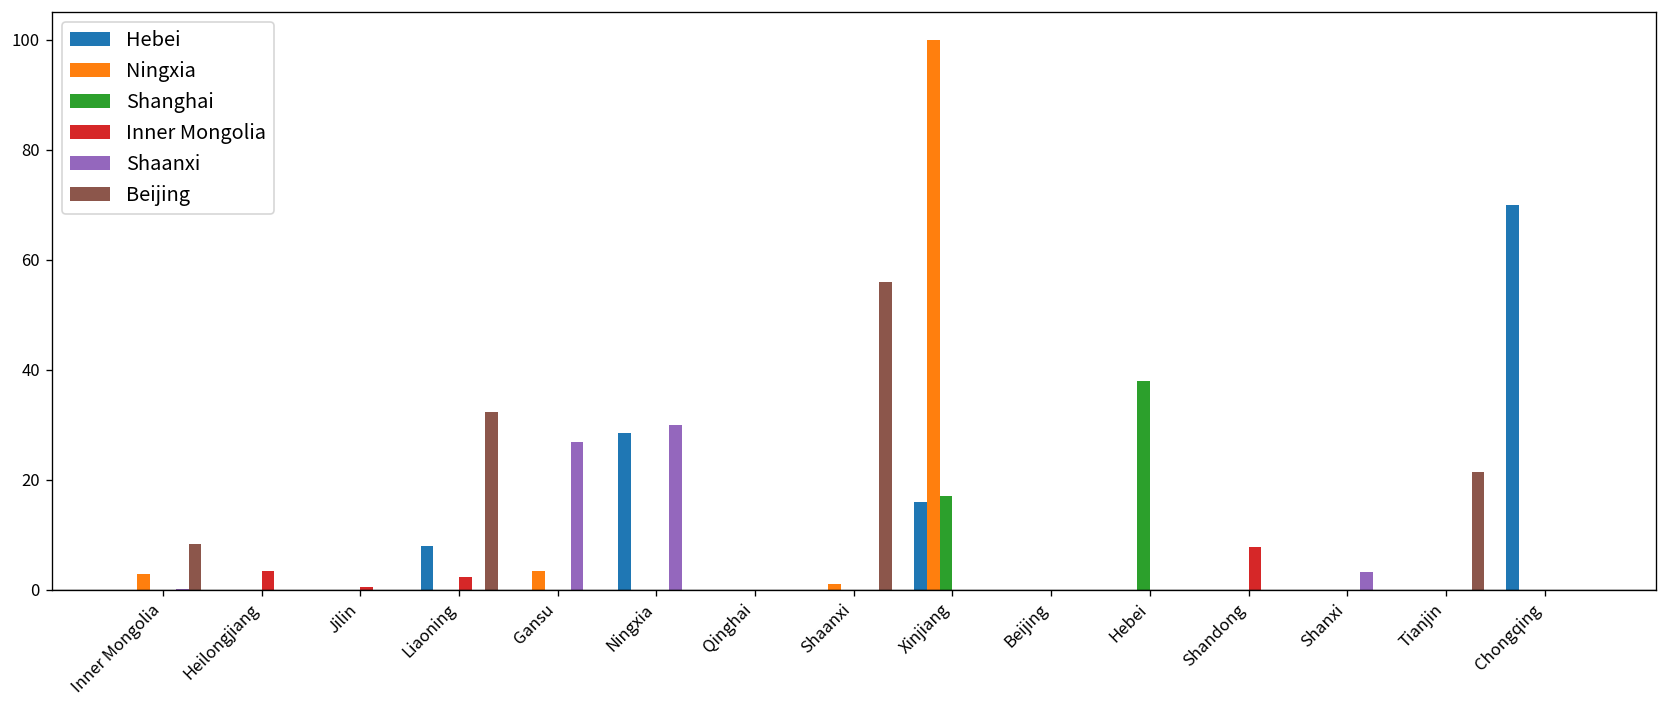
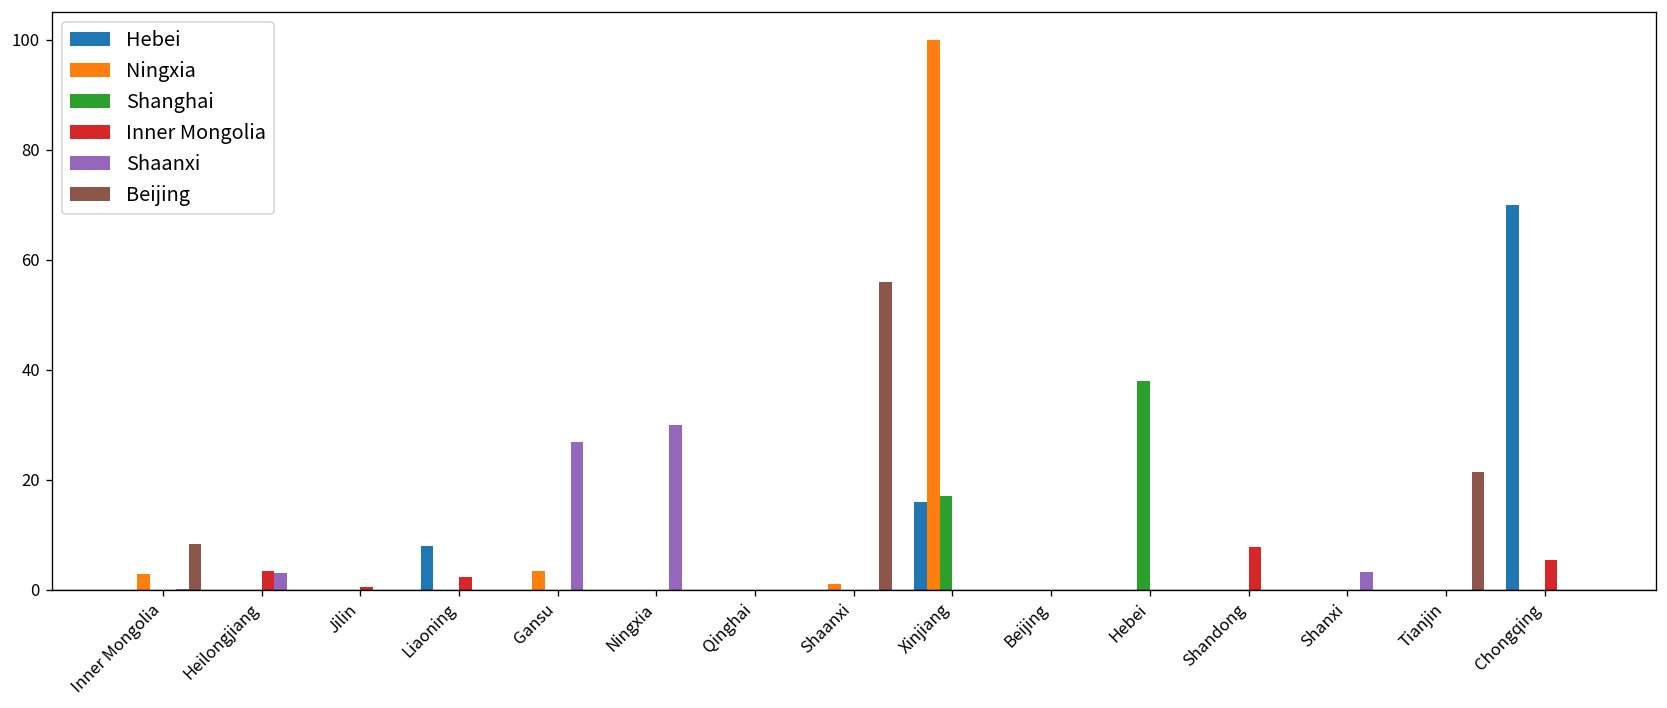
Shaanxi, Heilongjiang: 0 -> 3
Beijing, Liaoning: 32 -> 0
Hebei, Ningxia: 29 -> 0
Inner Mongolia, Chongqing: 0 -> 5
